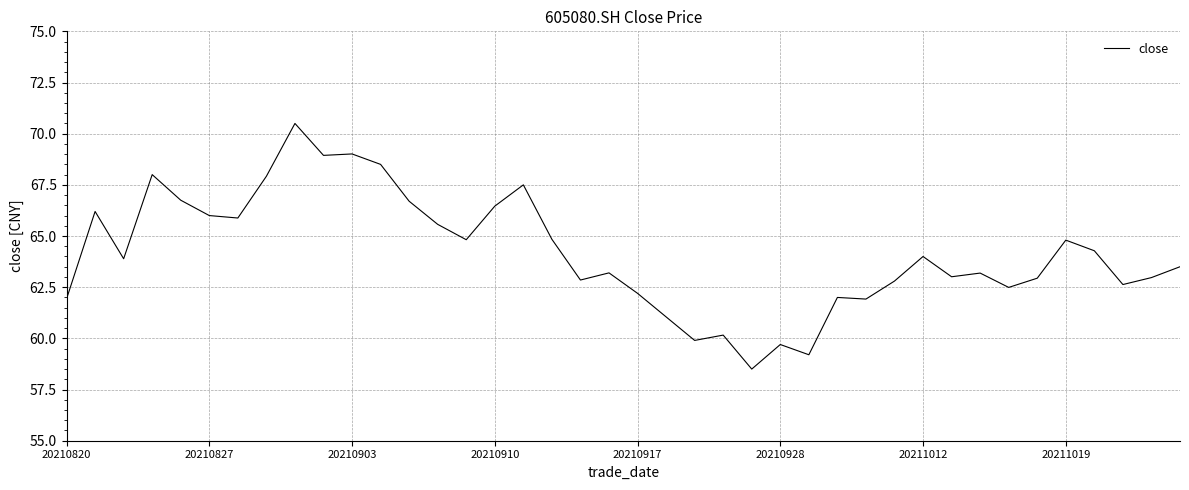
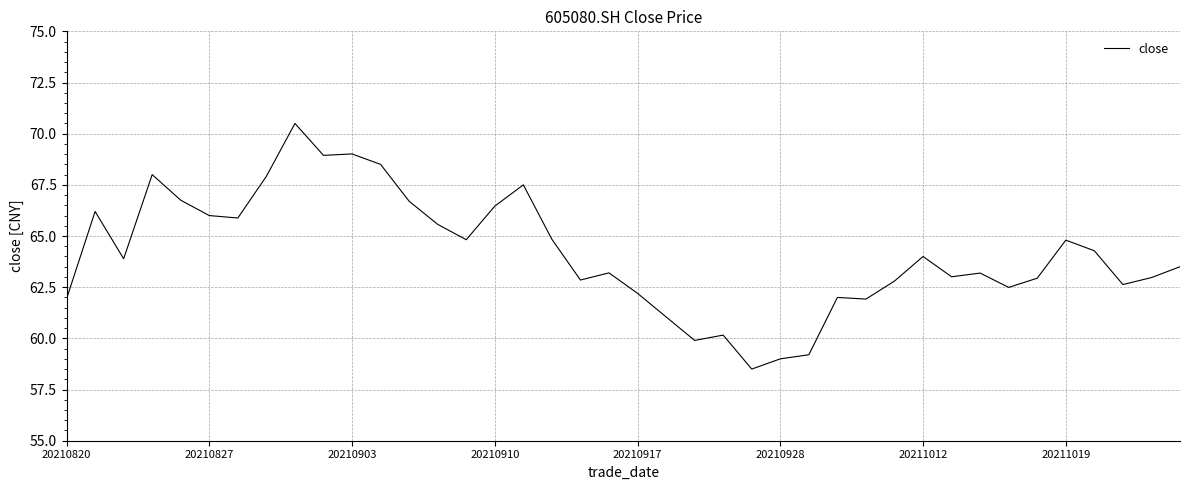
20210928: 59.7 -> 59.0
